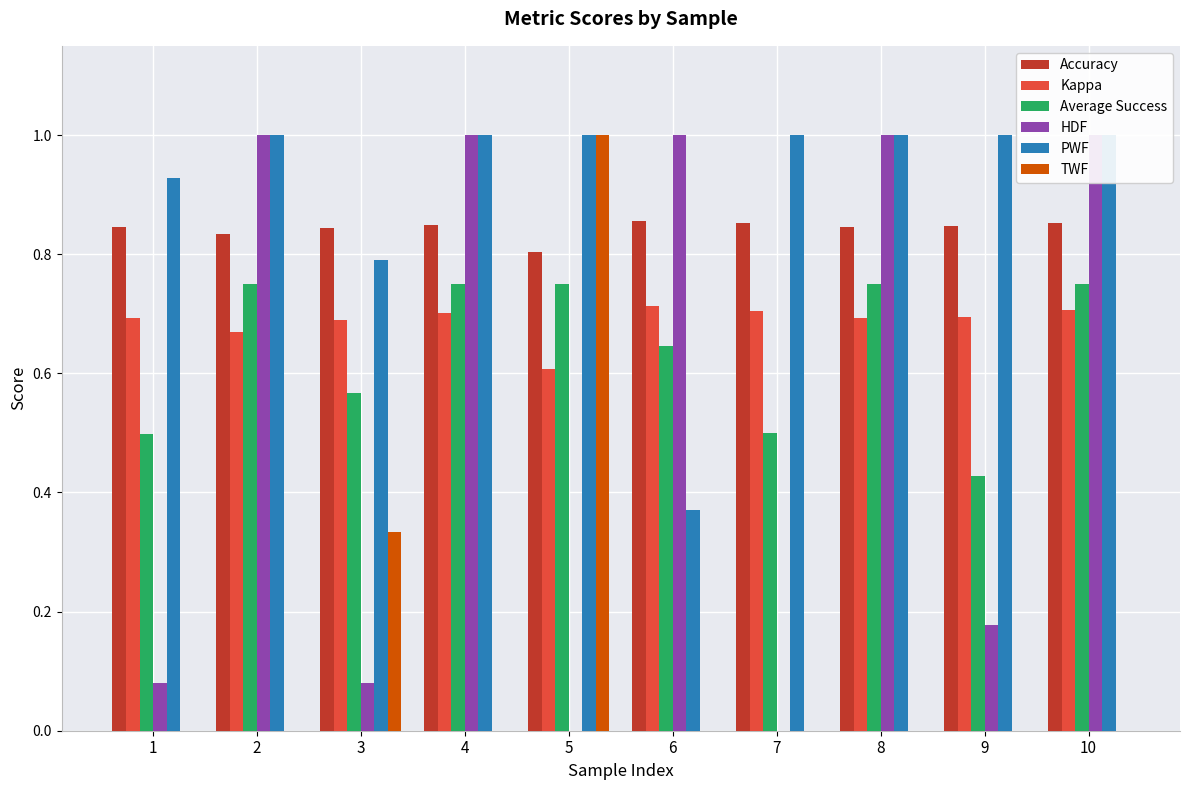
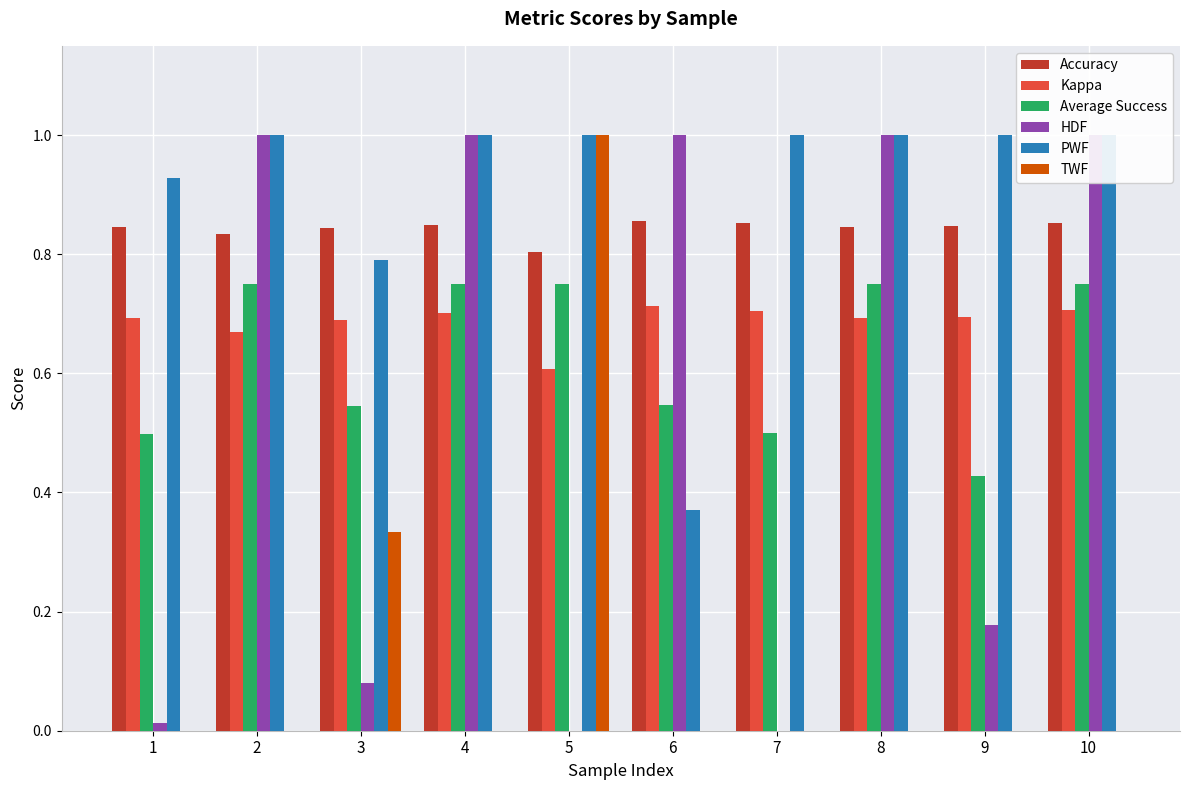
HDF, 1: 0.08 -> 0.01
Average Success, 3: 0.57 -> 0.55
Average Success, 6: 0.65 -> 0.55
